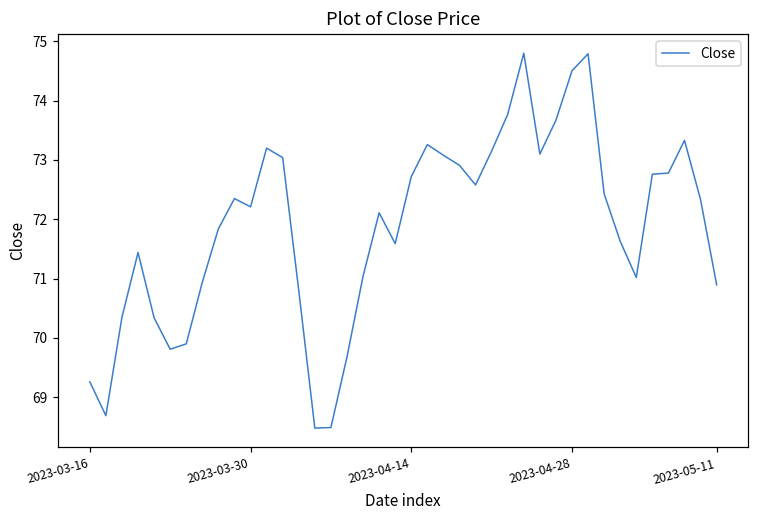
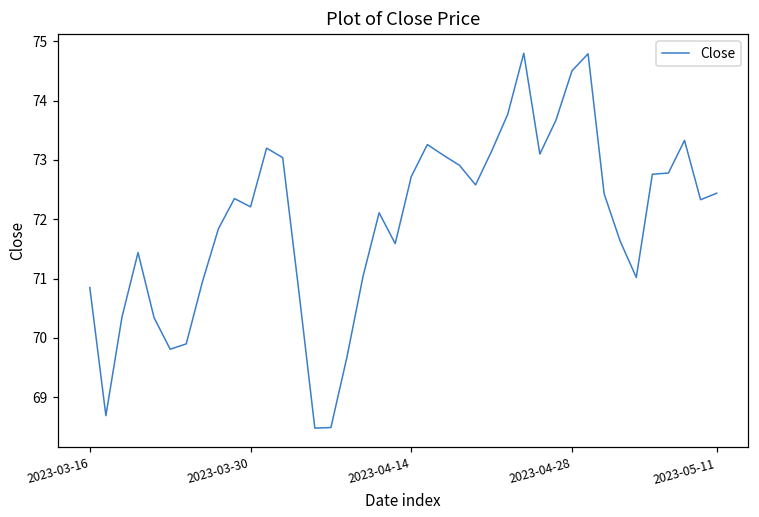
2023-03-16: 69.3 -> 70.8
2023-05-11: 70.9 -> 72.4
